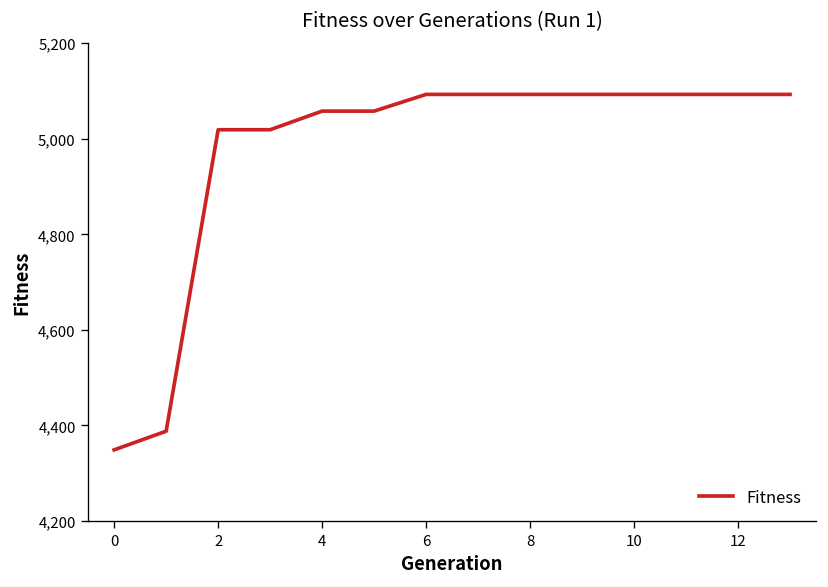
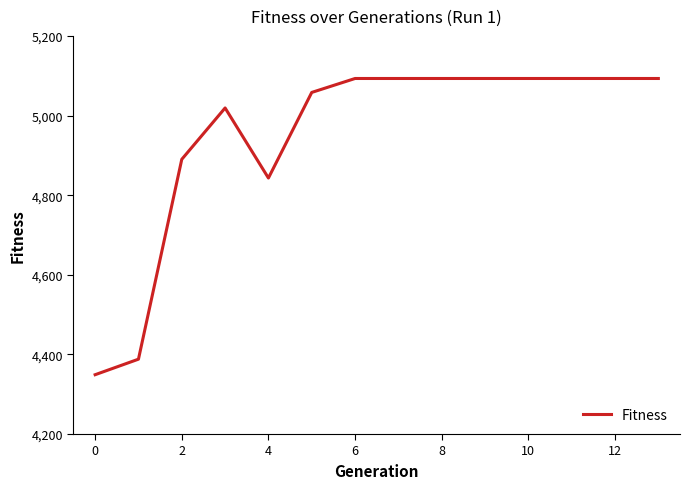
2: 5,020 -> 4,890
4: 5,060 -> 4,840
